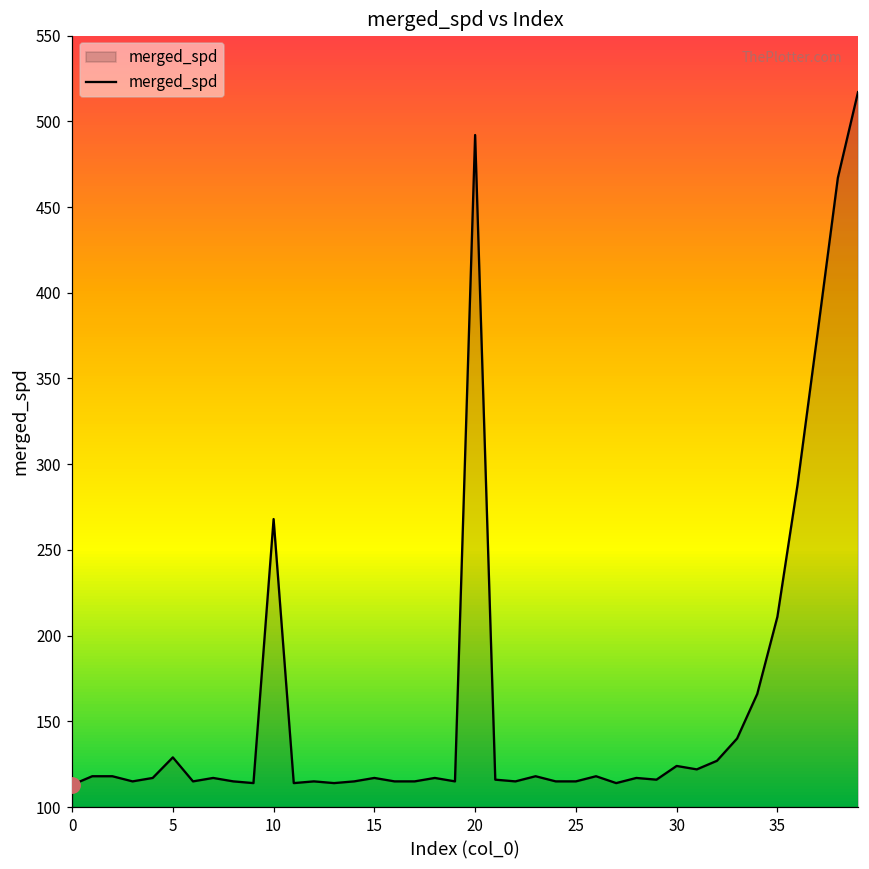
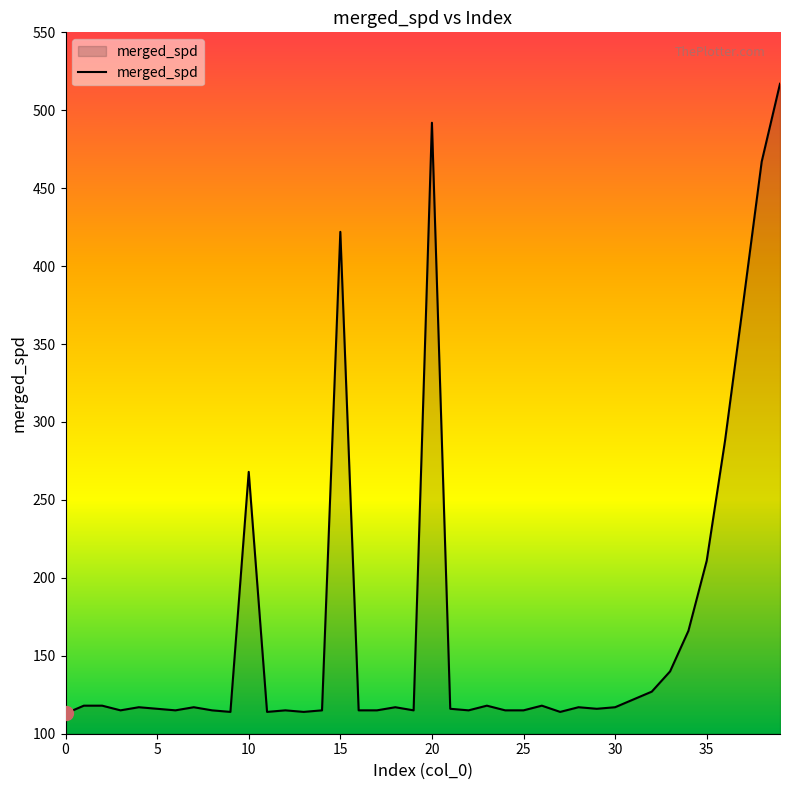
merged_spd, 5: 129 -> 116
merged_spd, 15: 117 -> 422
merged_spd, 30: 124 -> 117
